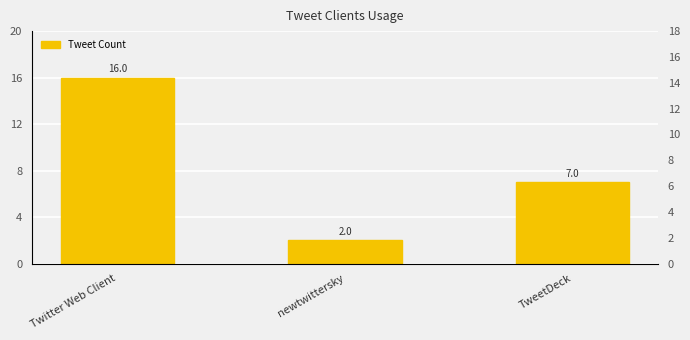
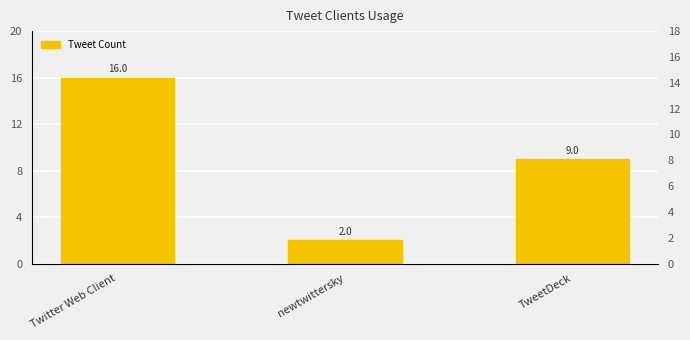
TweetDeck: 7.0 -> 9.0
